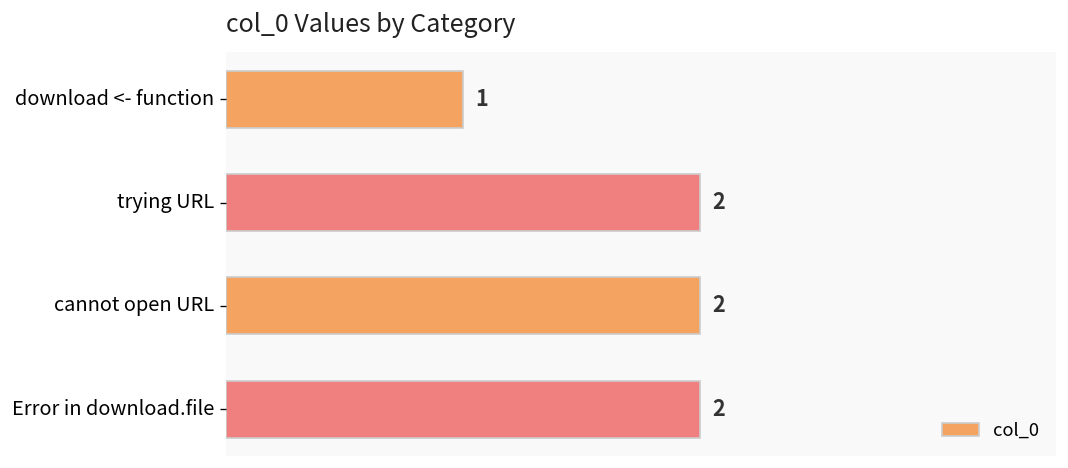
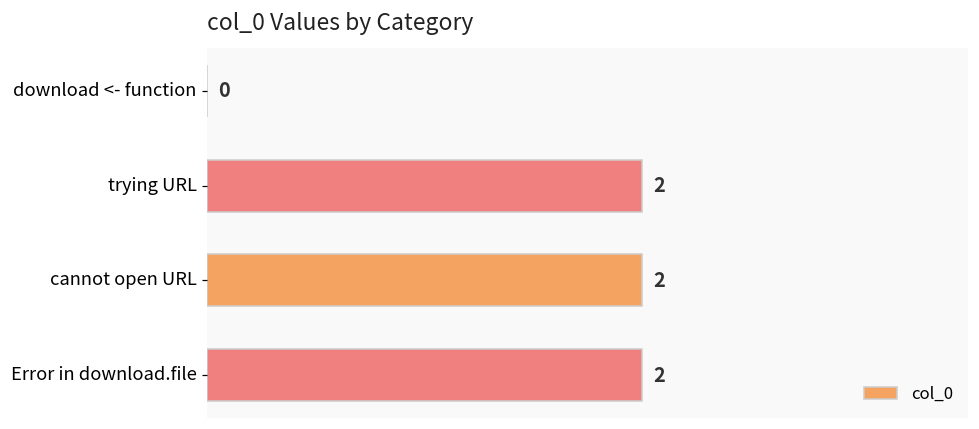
download <- function: 1 -> 0
